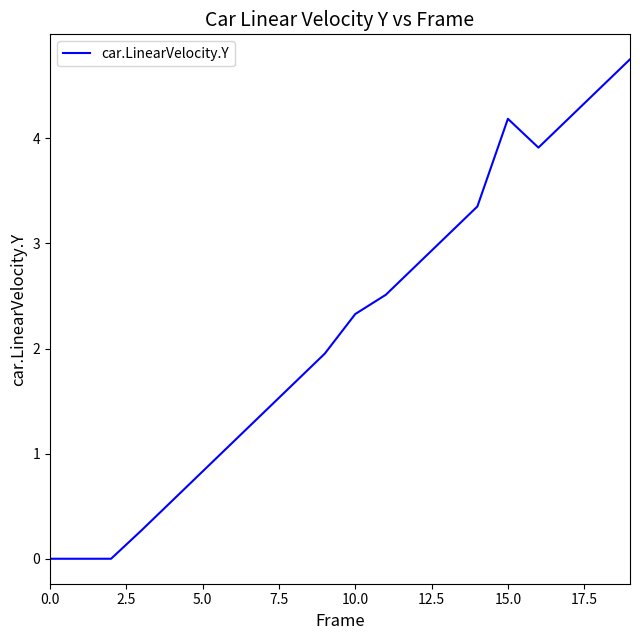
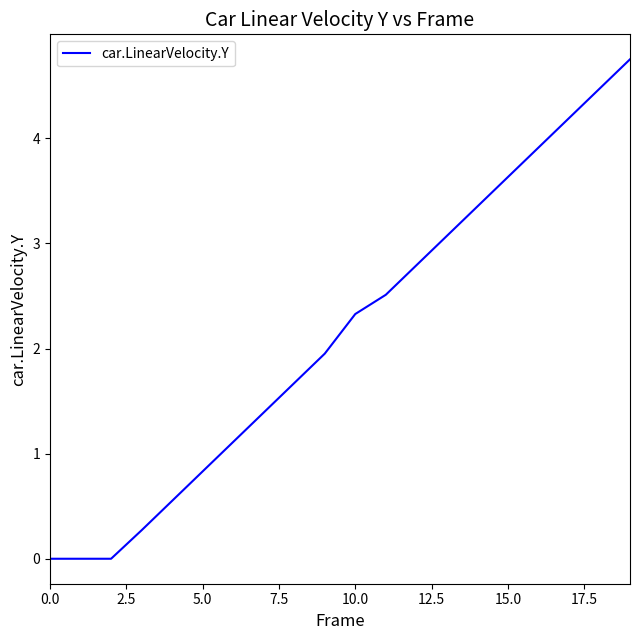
15.0: 4.19 -> 3.63
